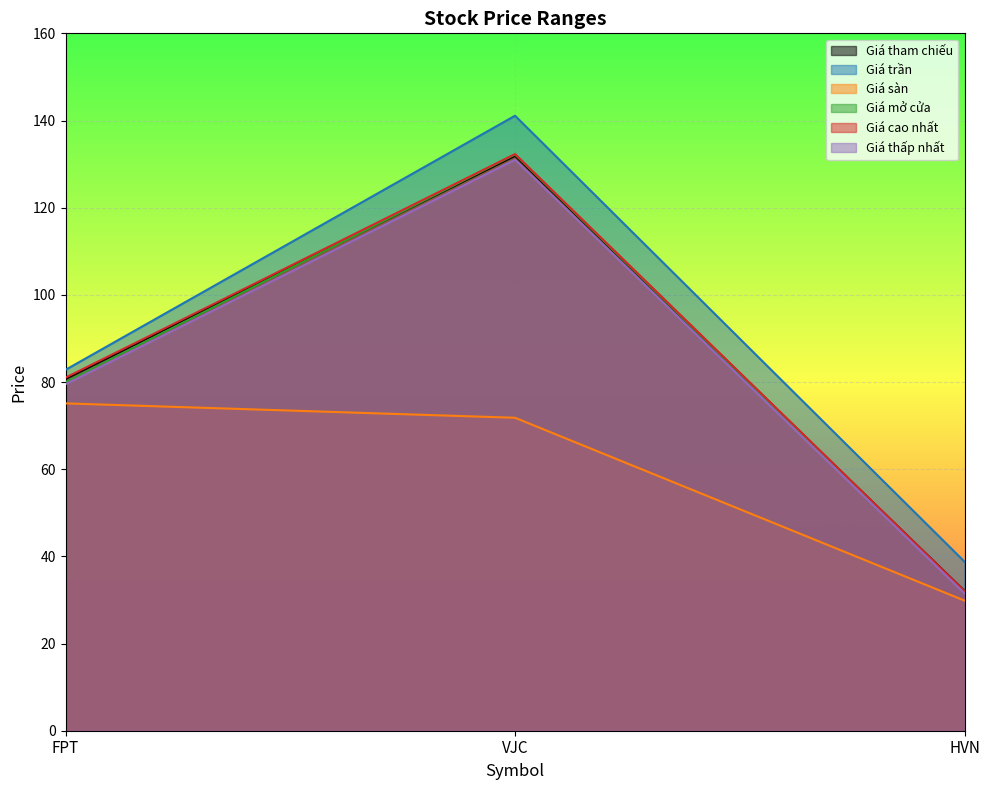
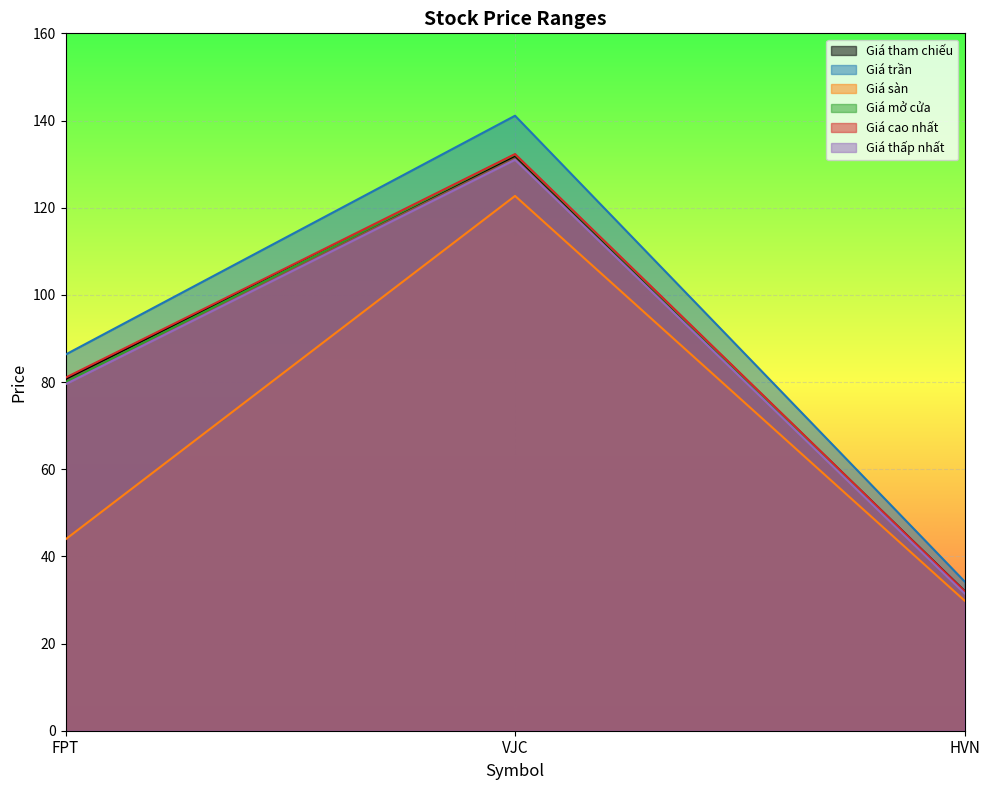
Giá trần, FPT: 83 -> 86
Giá sàn, FPT: 75 -> 44
Giá sàn, VJC: 72 -> 123
Giá trần, HVN: 39 -> 34
